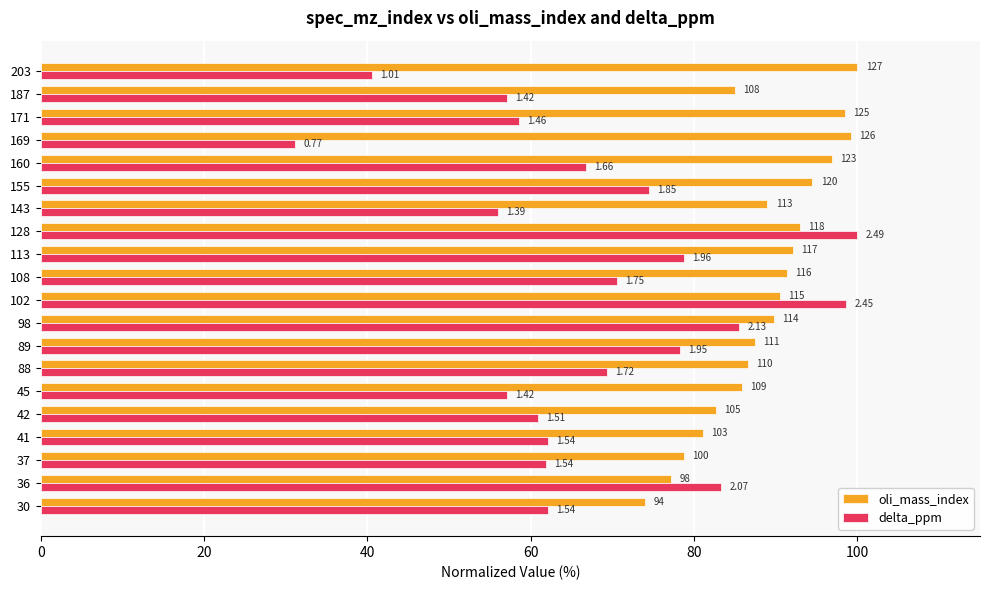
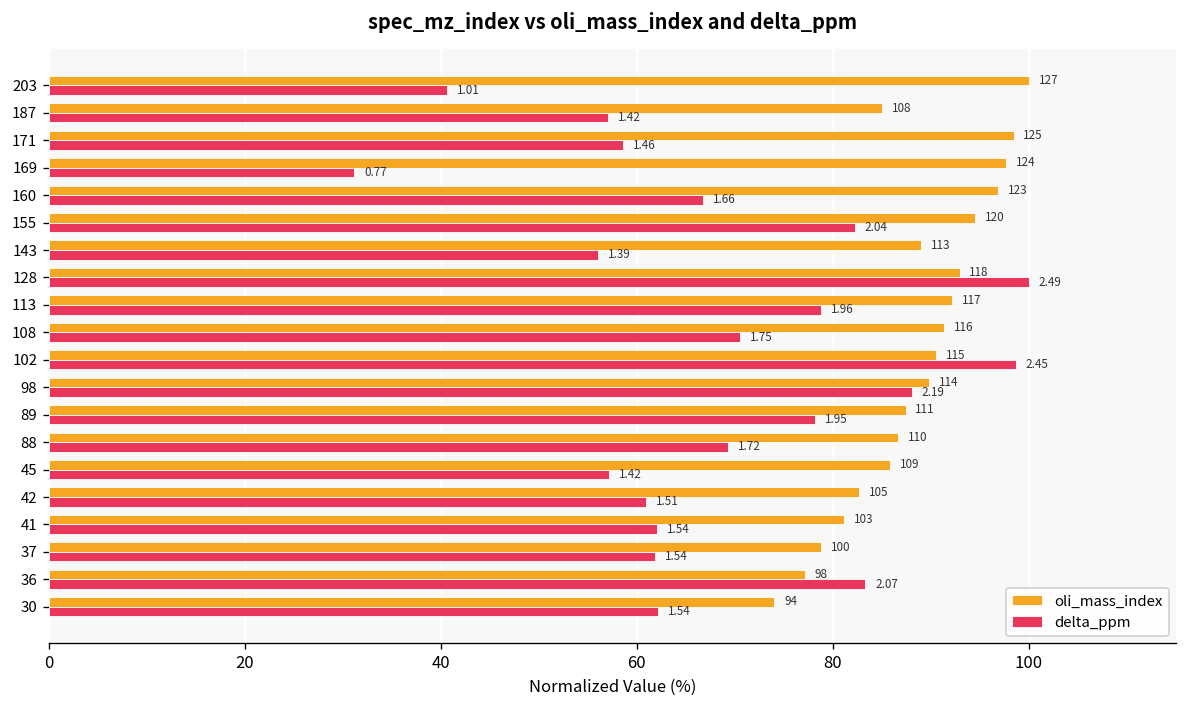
oli_mass_index, 169: 126 -> 124
delta_ppm, 155: 1.85 -> 2.04
delta_ppm, 98: 2.13 -> 2.19
